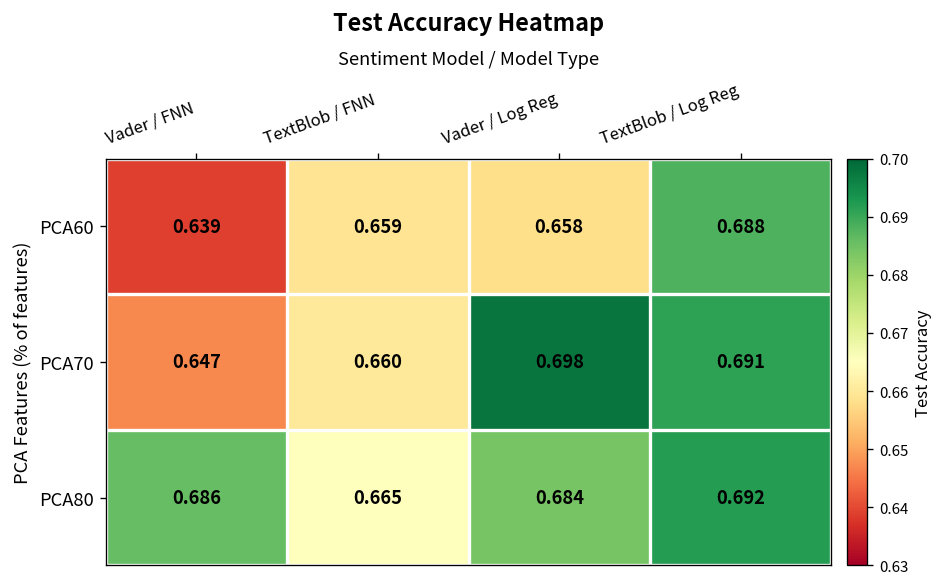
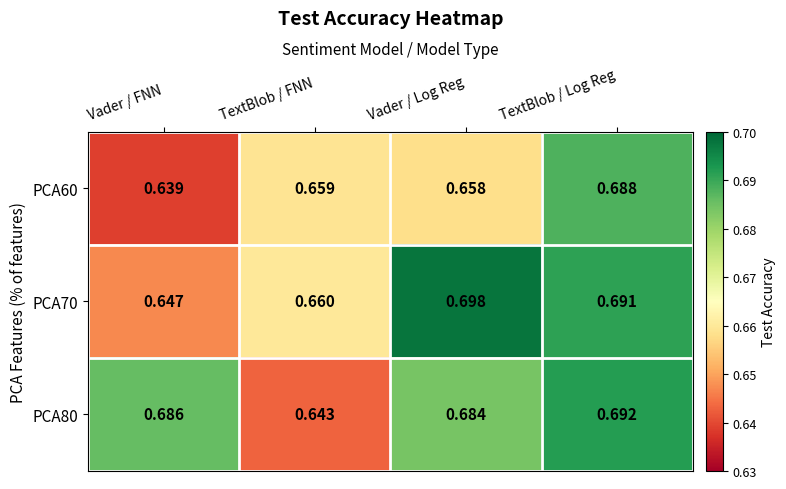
PCA80, TextBlob / FNN: 0.665 -> 0.643
